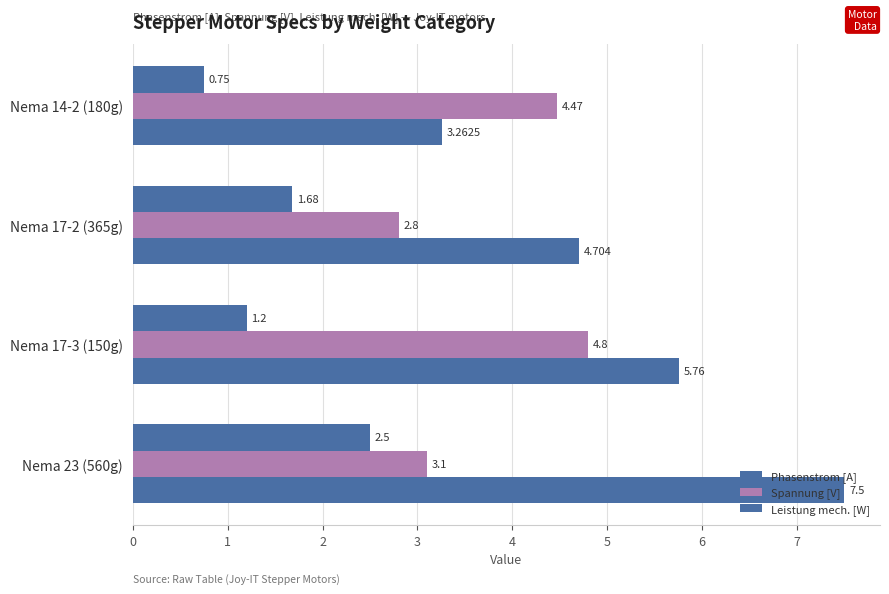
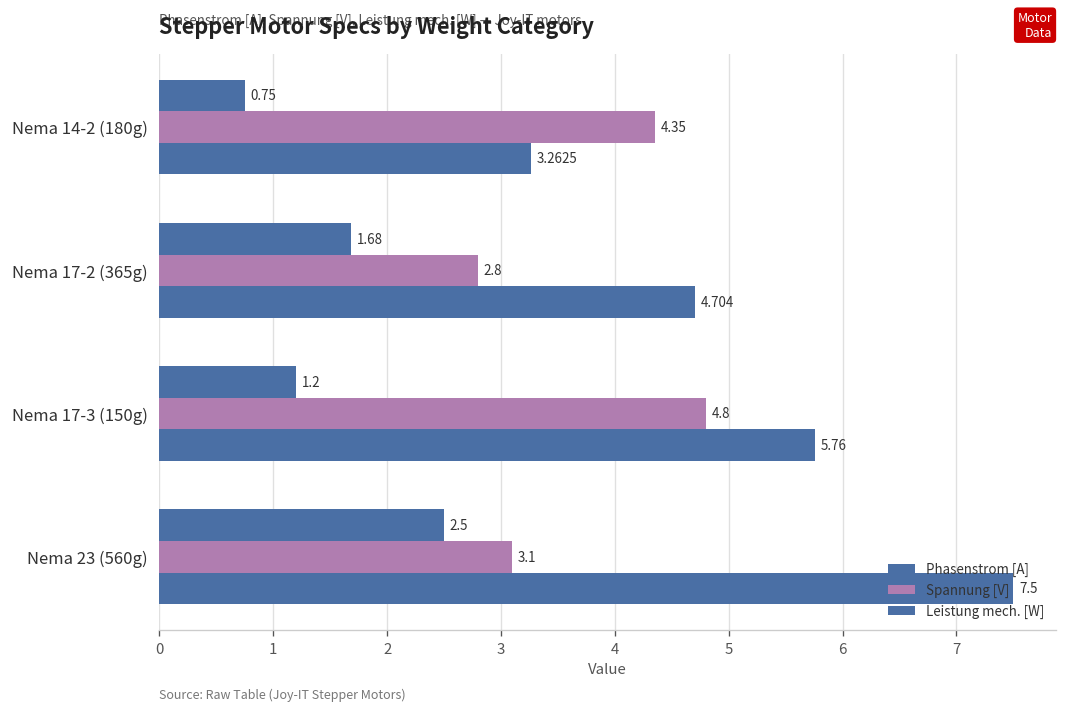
Spannung [V], Nema 14-2 (180g): 4.47 -> 4.35
